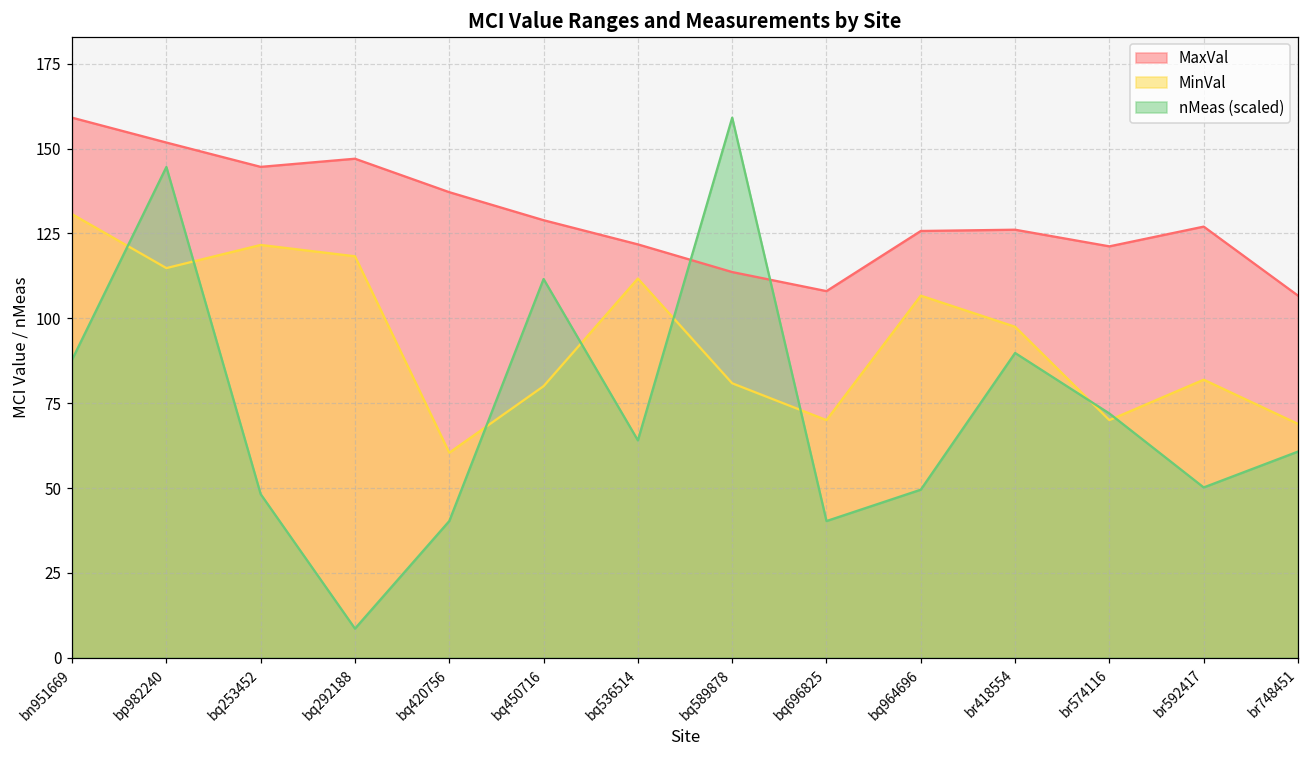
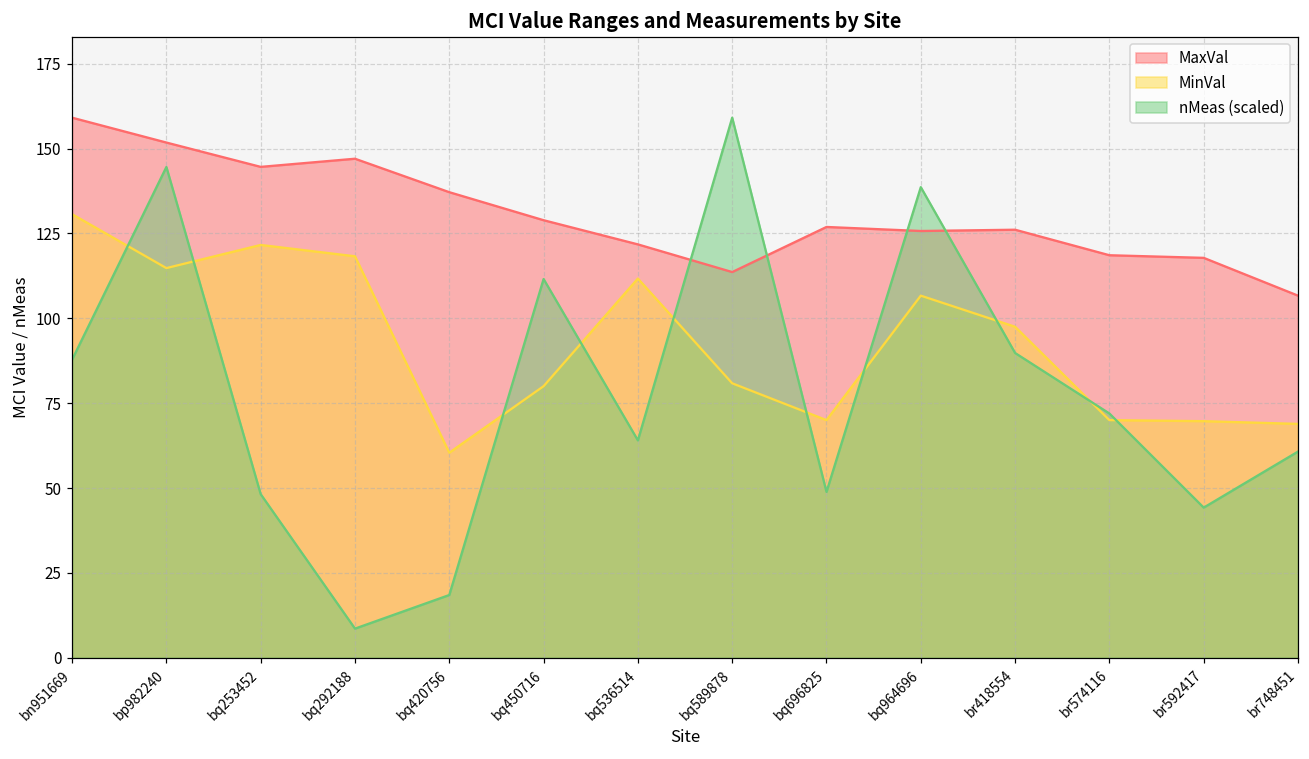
nMeas (scaled), bq420756: 40 -> 18
MaxVal, bq696825: 108 -> 127
nMeas (scaled), bq696825: 40 -> 49
nMeas (scaled), bq964696: 50 -> 139
MaxVal, br574116: 121 -> 119
MaxVal, br592417: 127 -> 118
MinVal, br592417: 82 -> 70
nMeas (scaled), br592417: 50 -> 44
